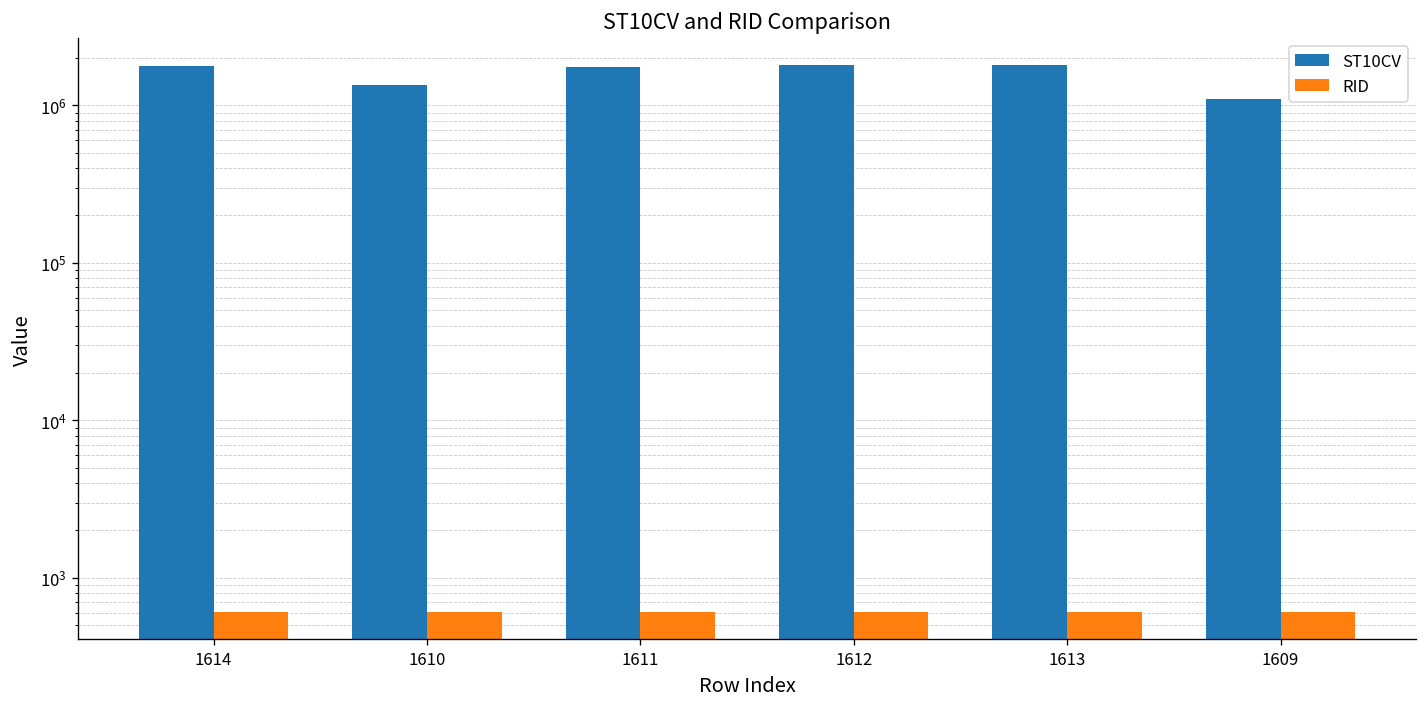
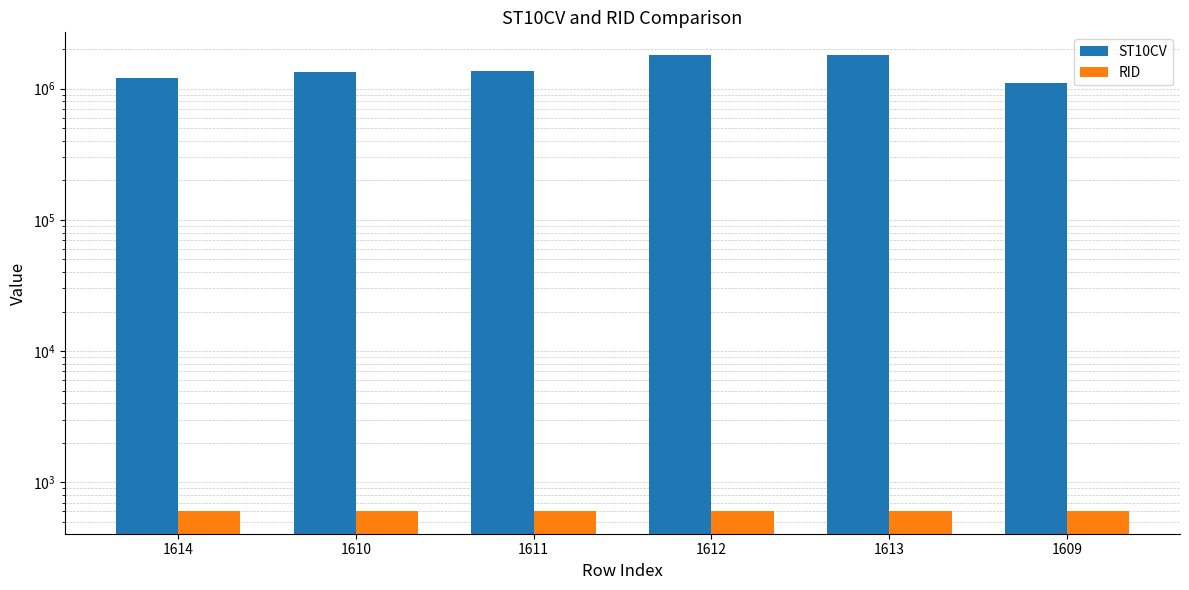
ST10CV, 1614: 1800000 -> 1200000
ST10CV, 1611: 1800000 -> 1400000
